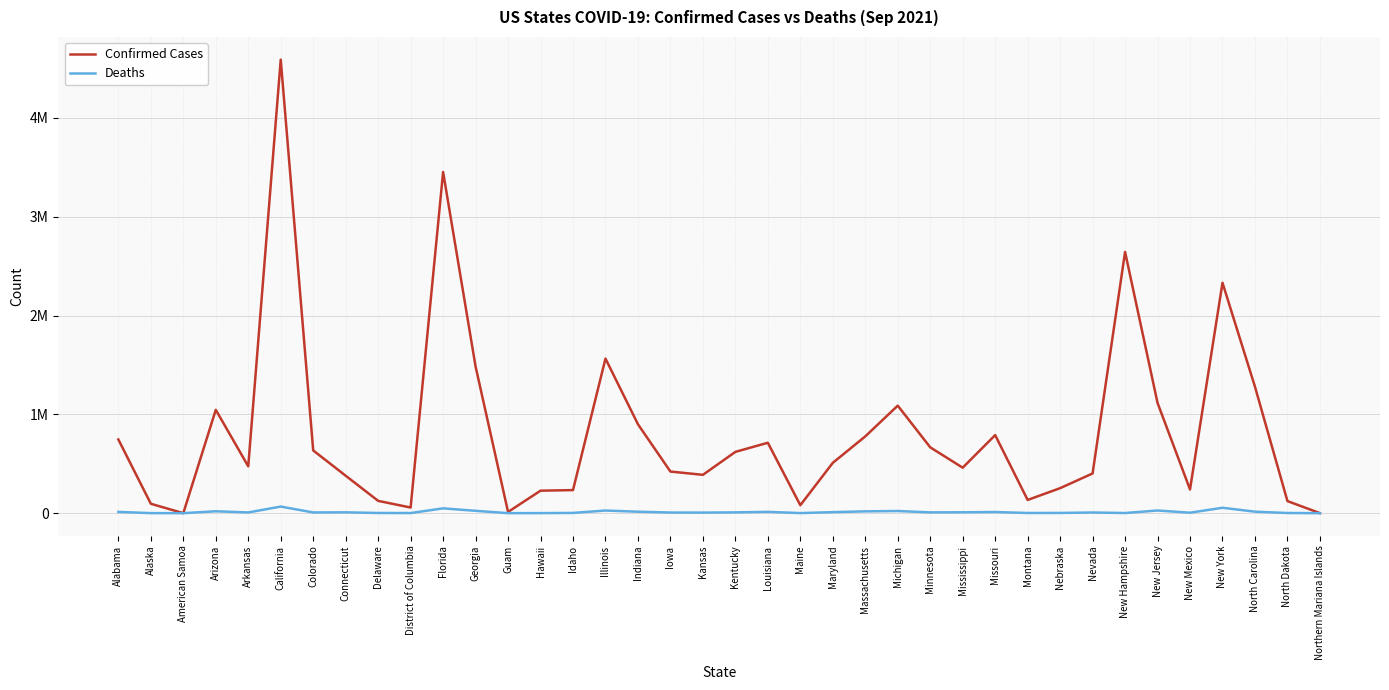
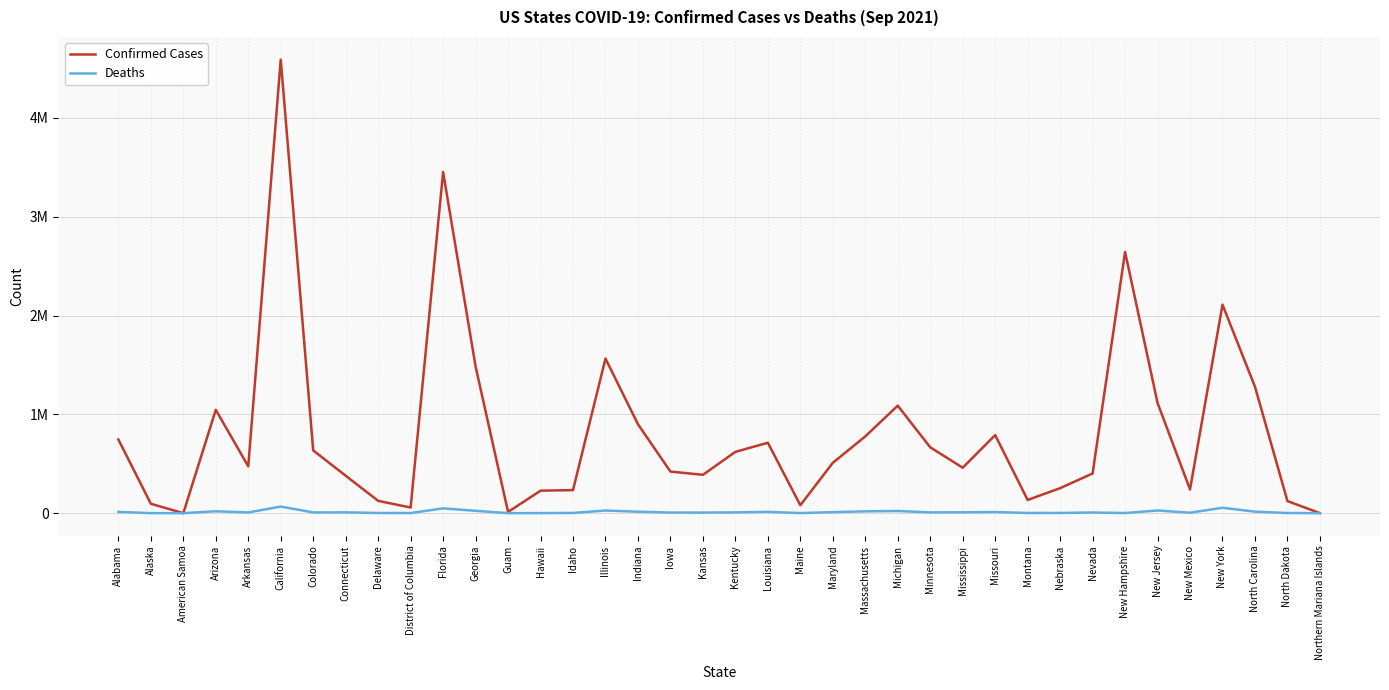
Confirmed Cases, New York: 2300000 -> 2100000
